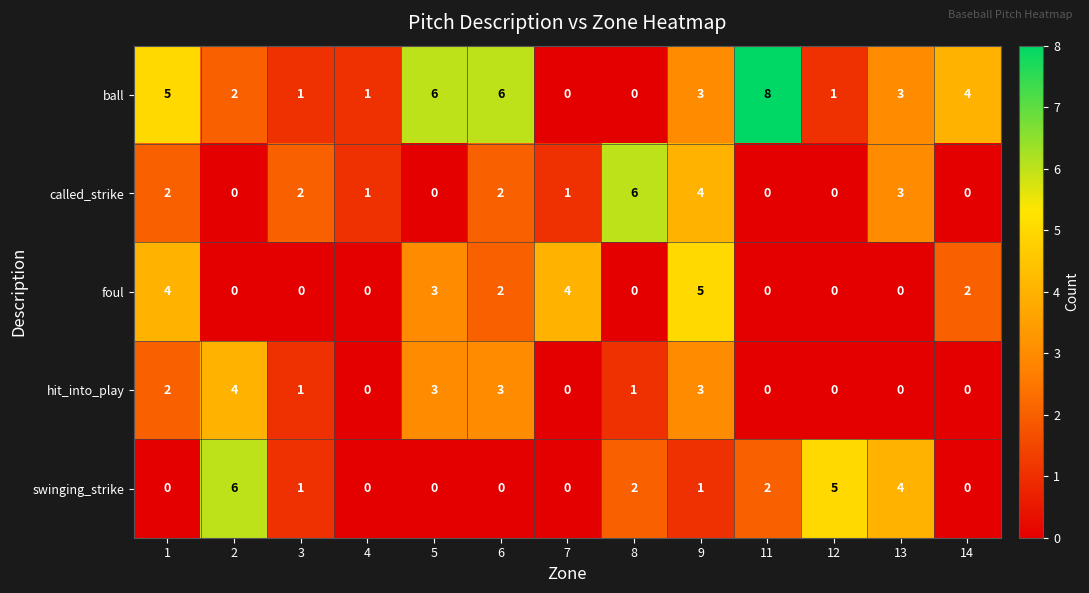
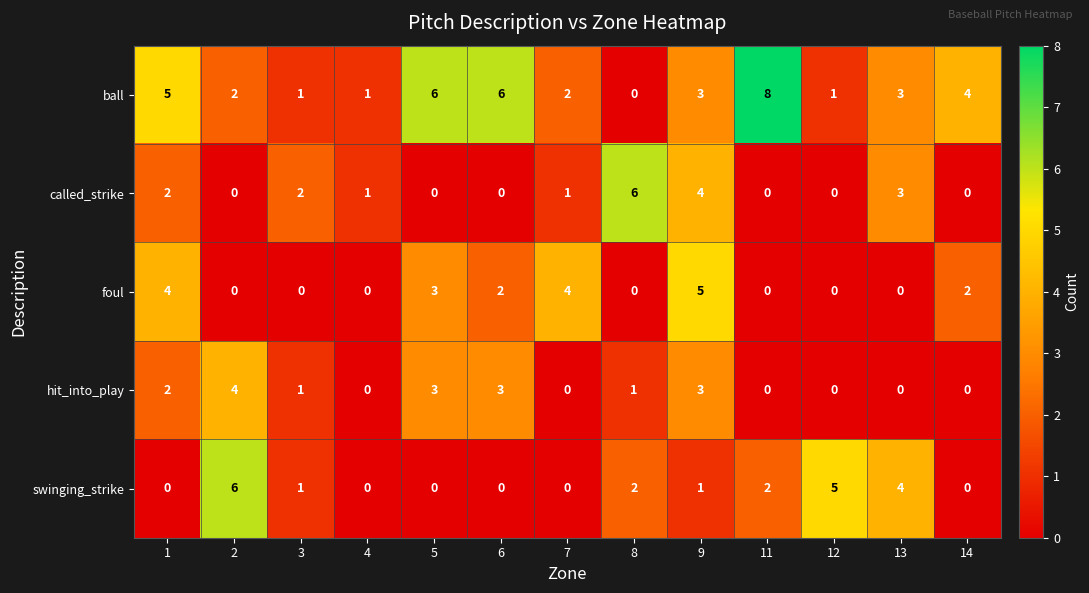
ball, 7: 0 -> 2
called_strike, 6: 2 -> 0
